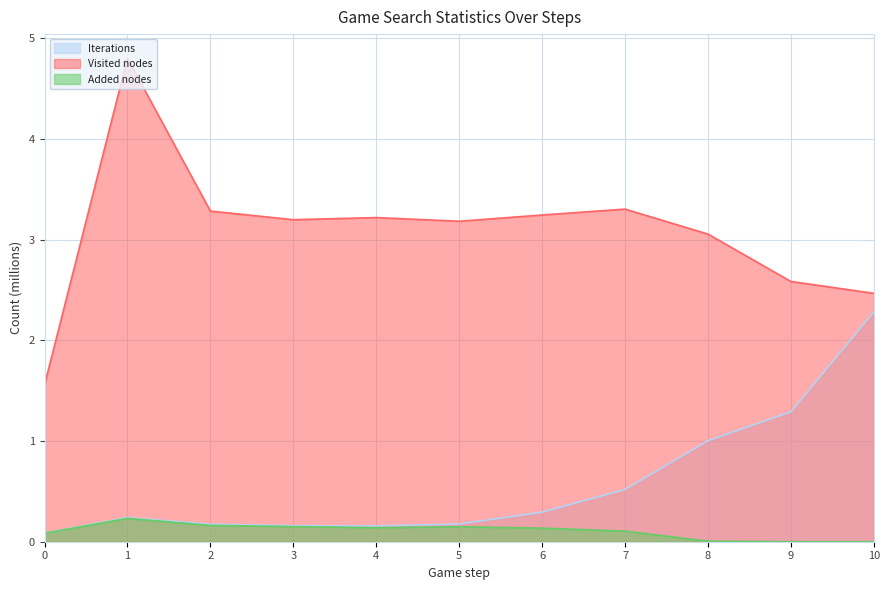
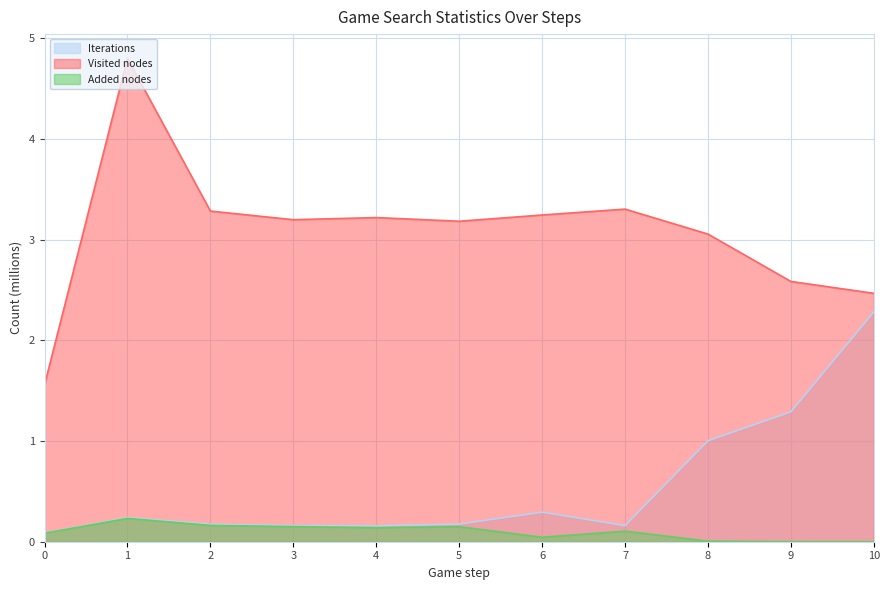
Added nodes, 6: 0.13 -> 0.04
Iterations, 7: 0.52 -> 0.16
